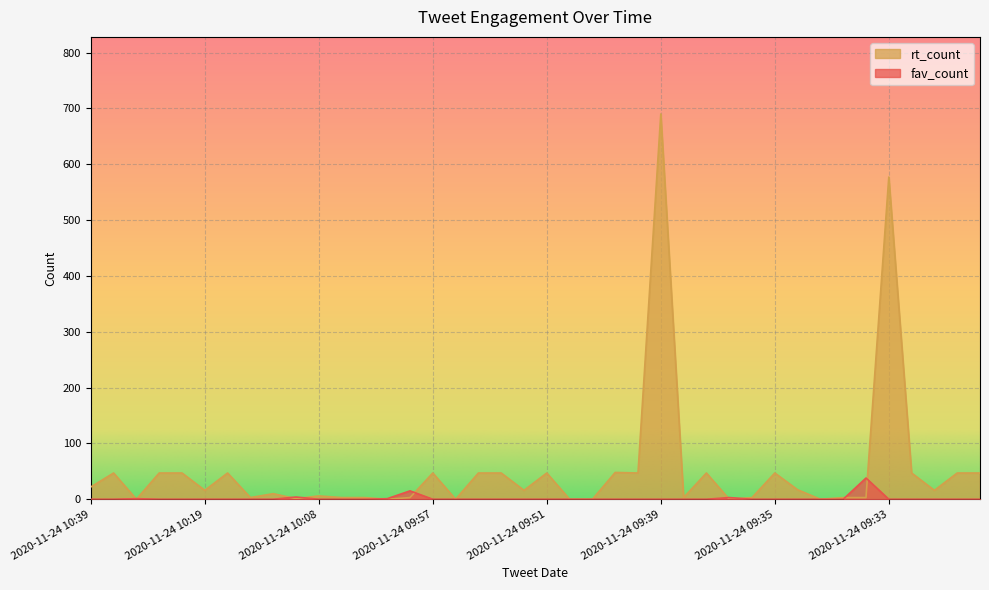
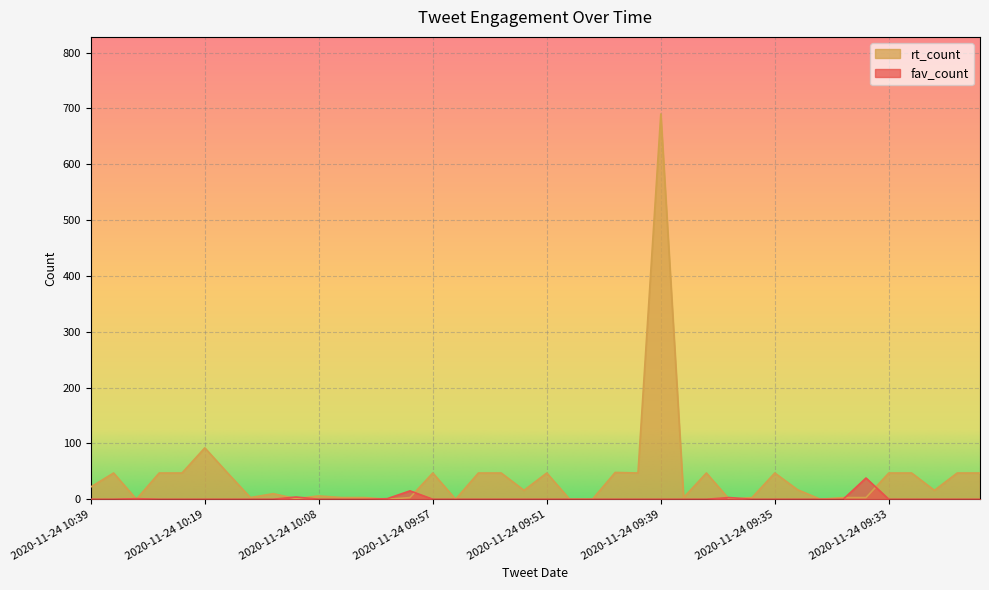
rt_count, 2020-11-24 10:19: 20 -> 90
rt_count, 2020-11-24 09:33: 580 -> 50
